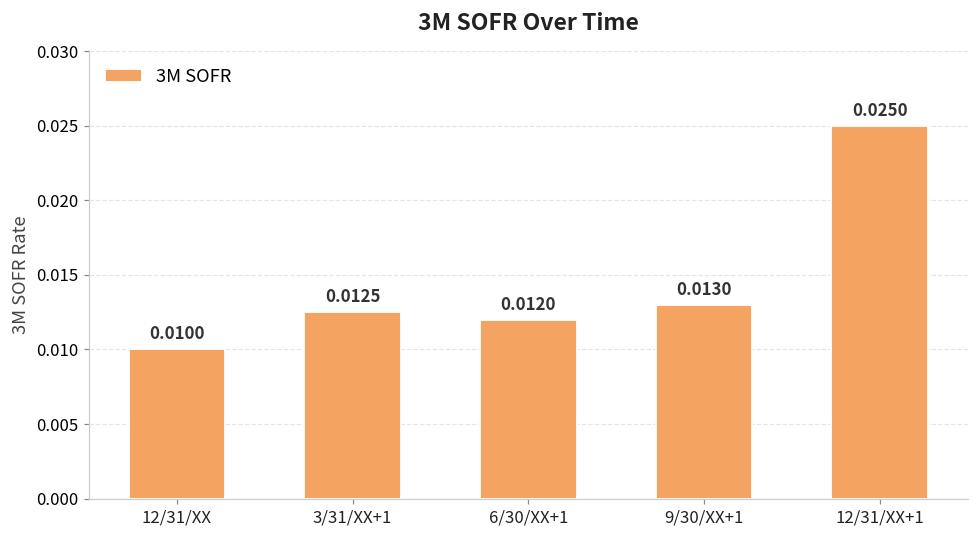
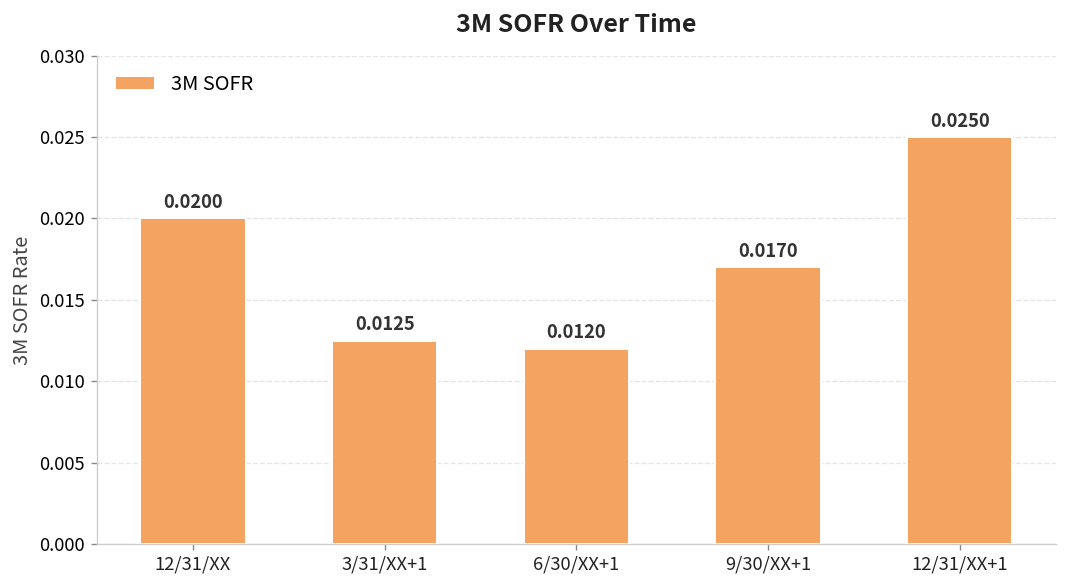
12/31/XX: 0.0100 -> 0.0200
9/30/XX+1: 0.0130 -> 0.0170
